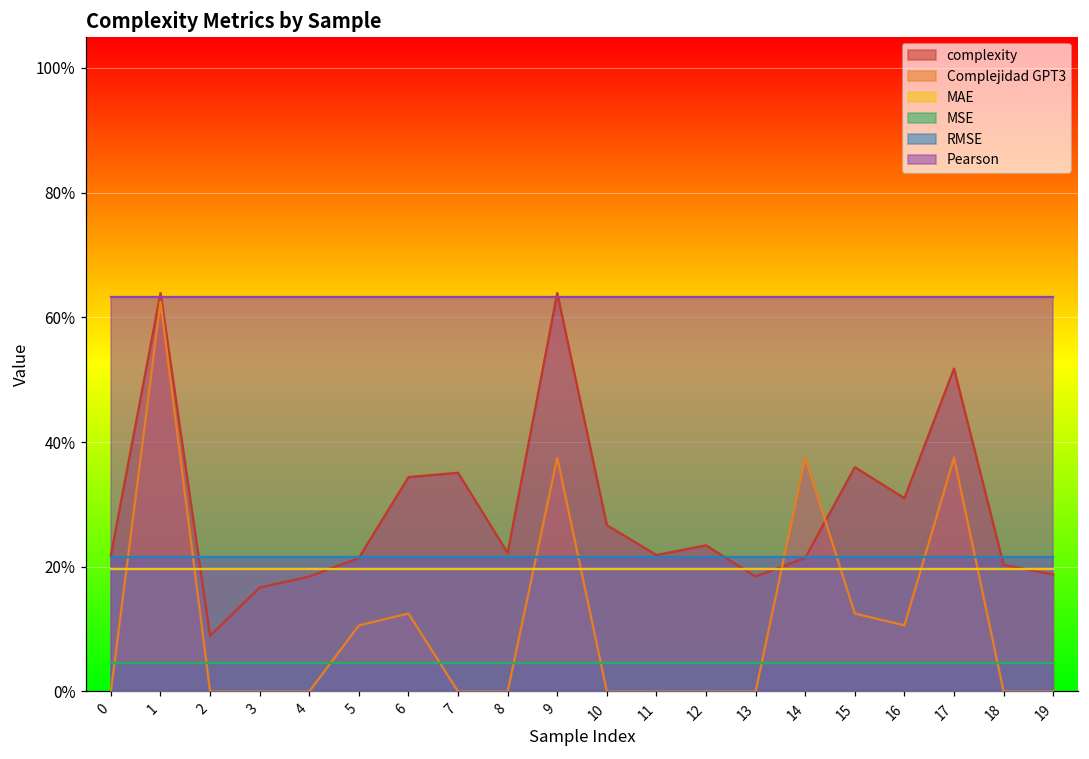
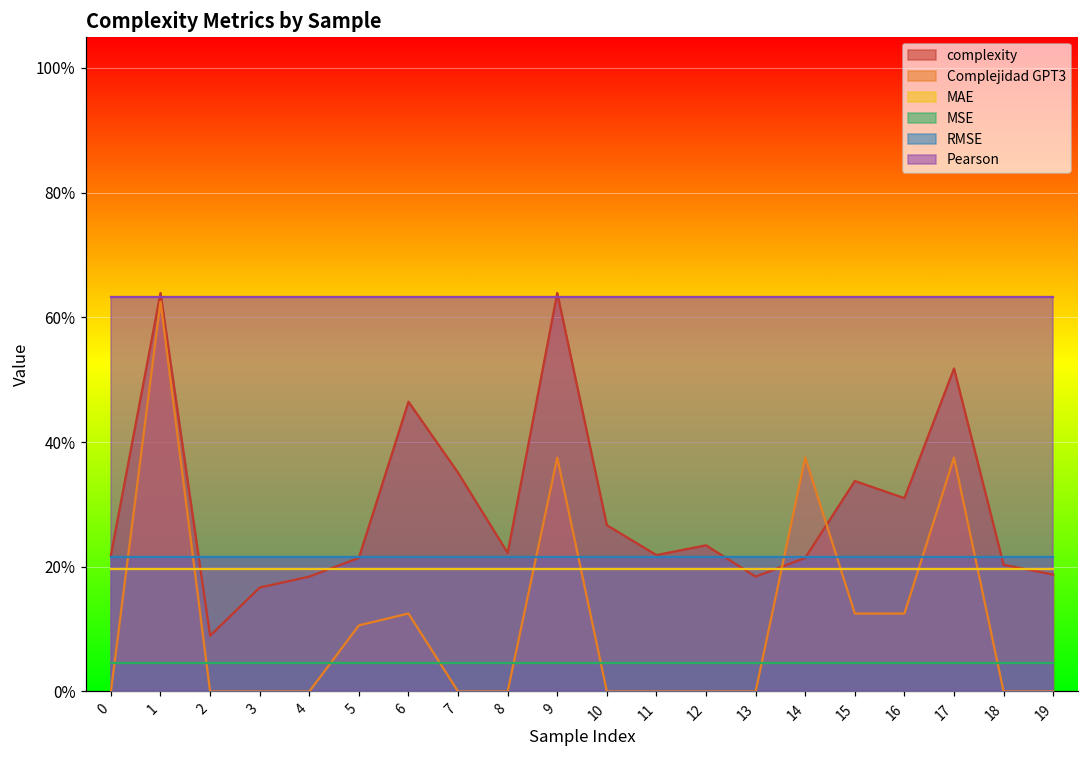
complexity, 6: 34% -> 46%
complexity, 15: 36% -> 34%
Complejidad GPT3, 16: 11% -> 13%
